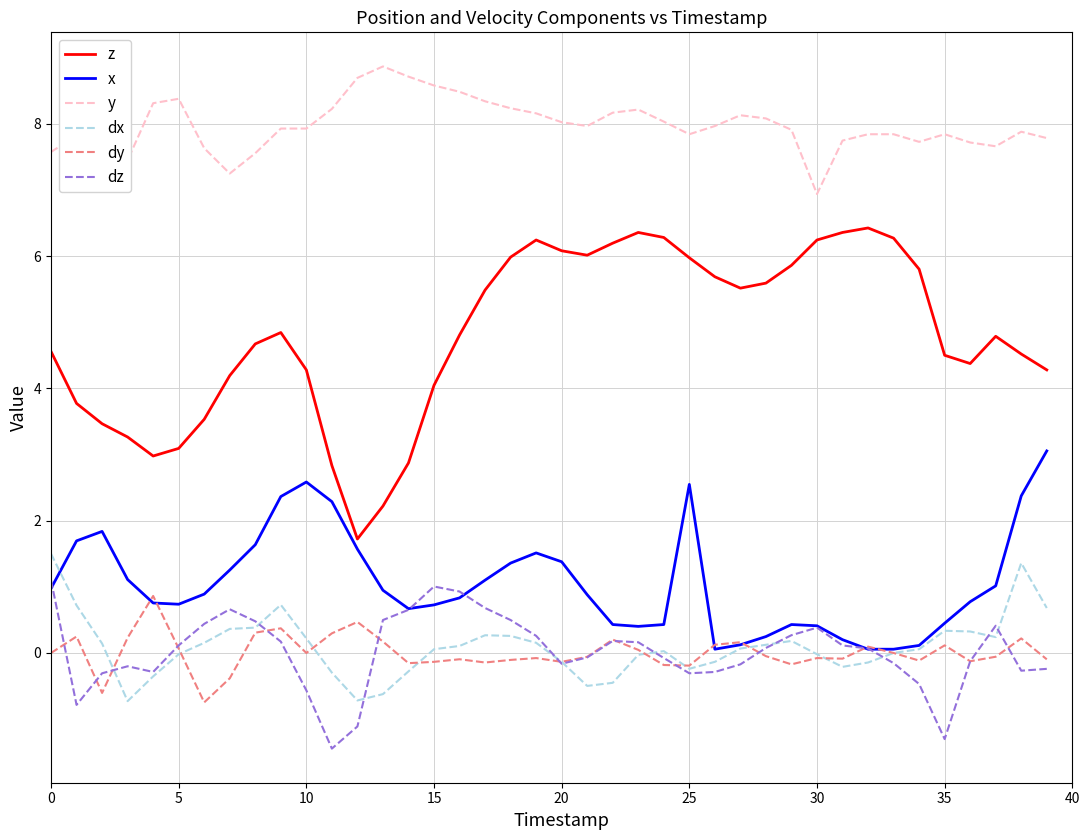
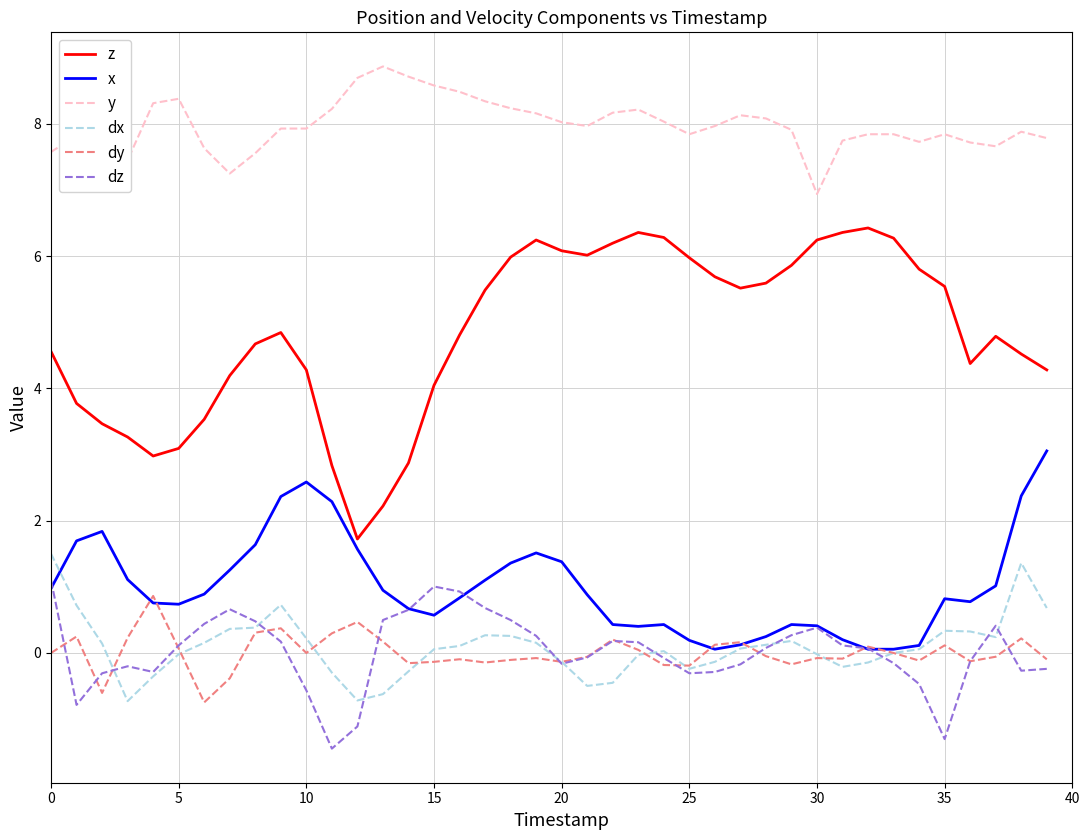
x, 15: 0.7 -> 0.6
x, 25: 2.5 -> 0.2
z, 35: 4.5 -> 5.5
x, 35: 0.5 -> 0.8
